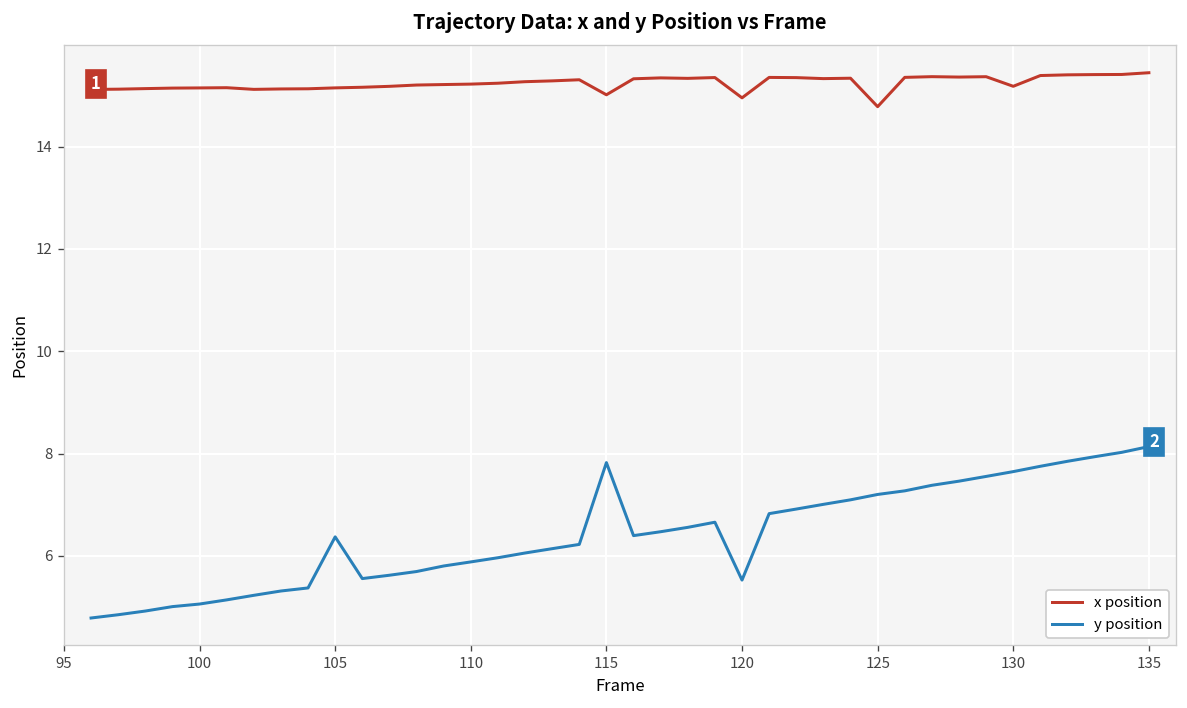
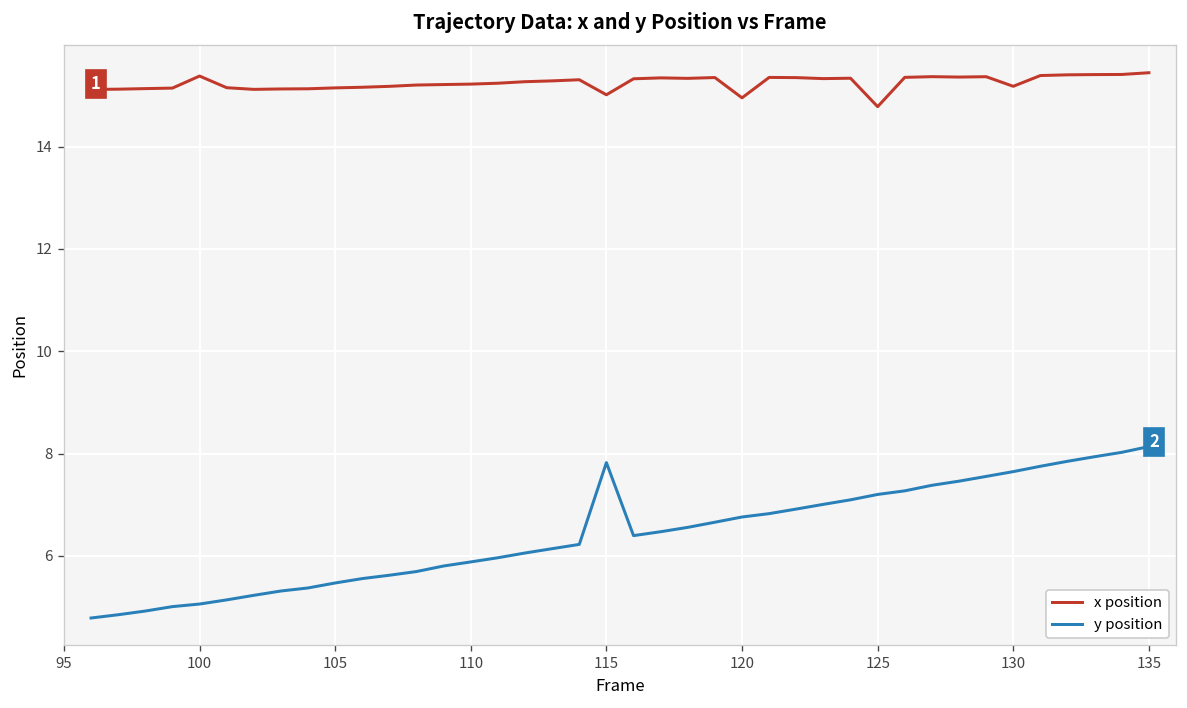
x position, 100: 15.1 -> 15.4
y position, 105: 6.4 -> 5.5
y position, 120: 5.5 -> 6.8
